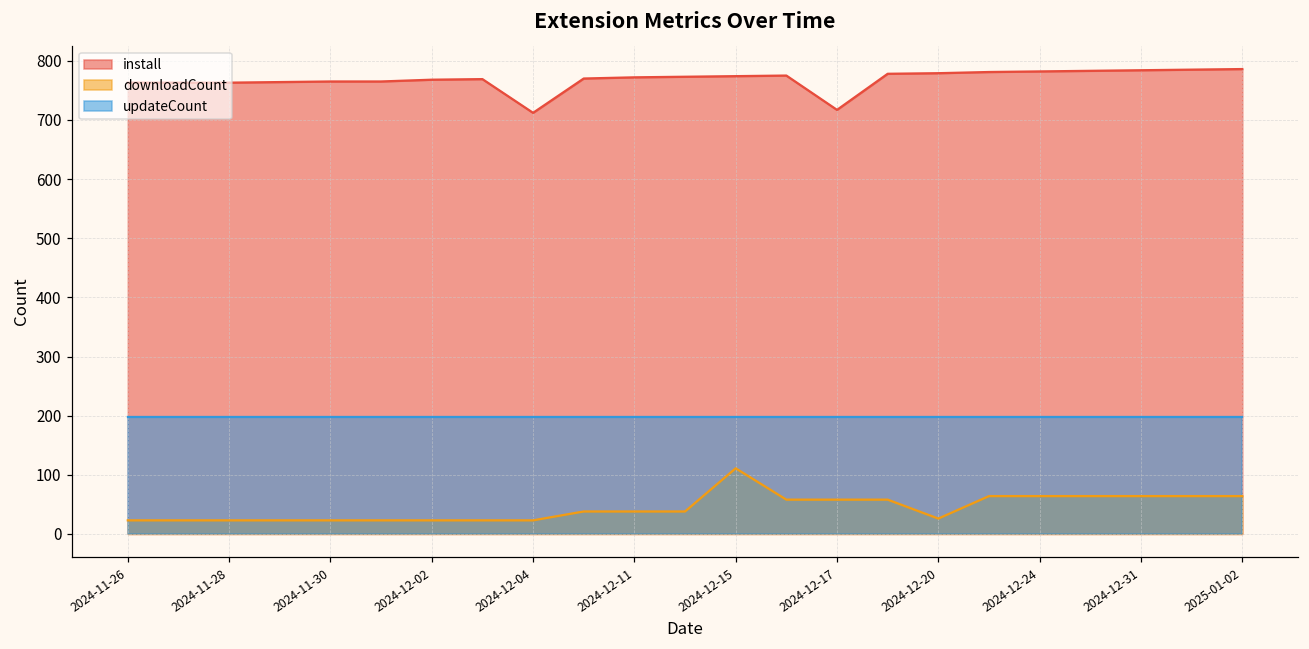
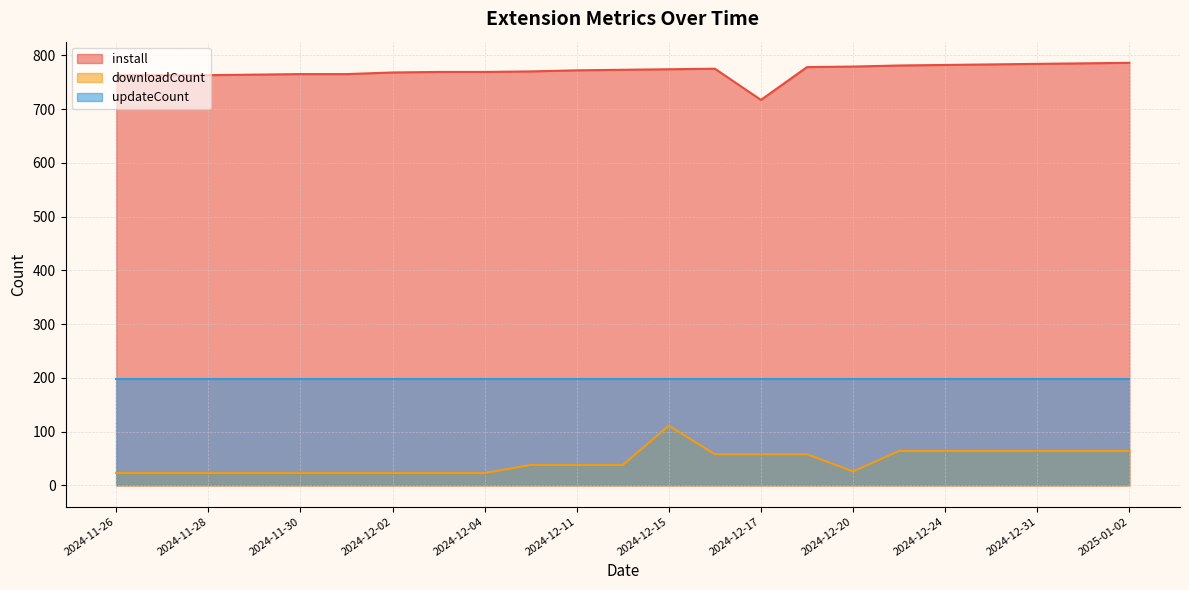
install, 2024-12-04: 710 -> 770
